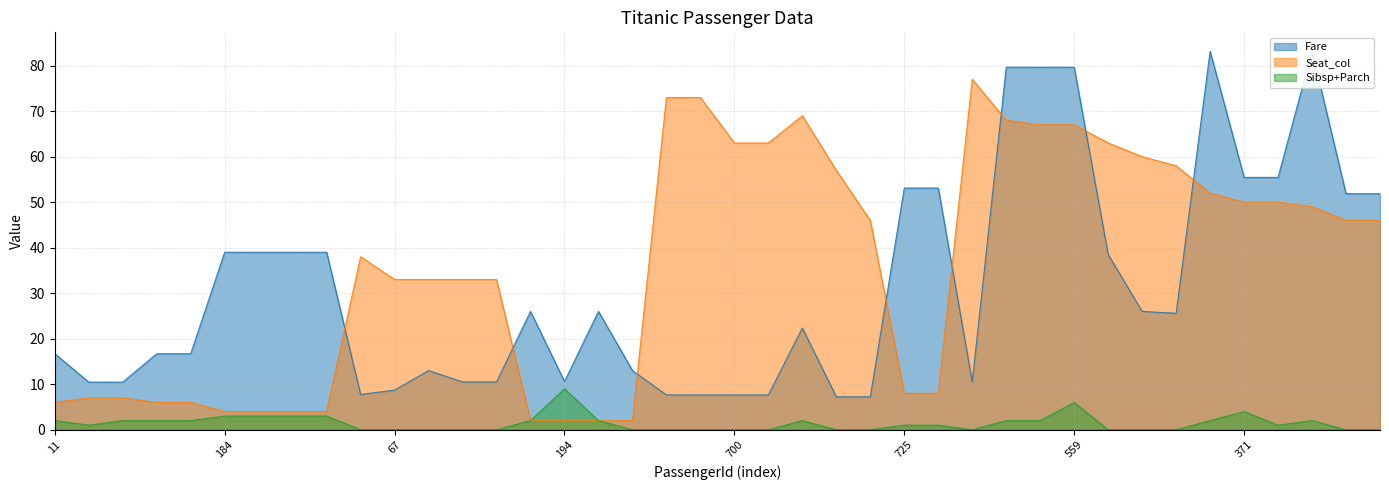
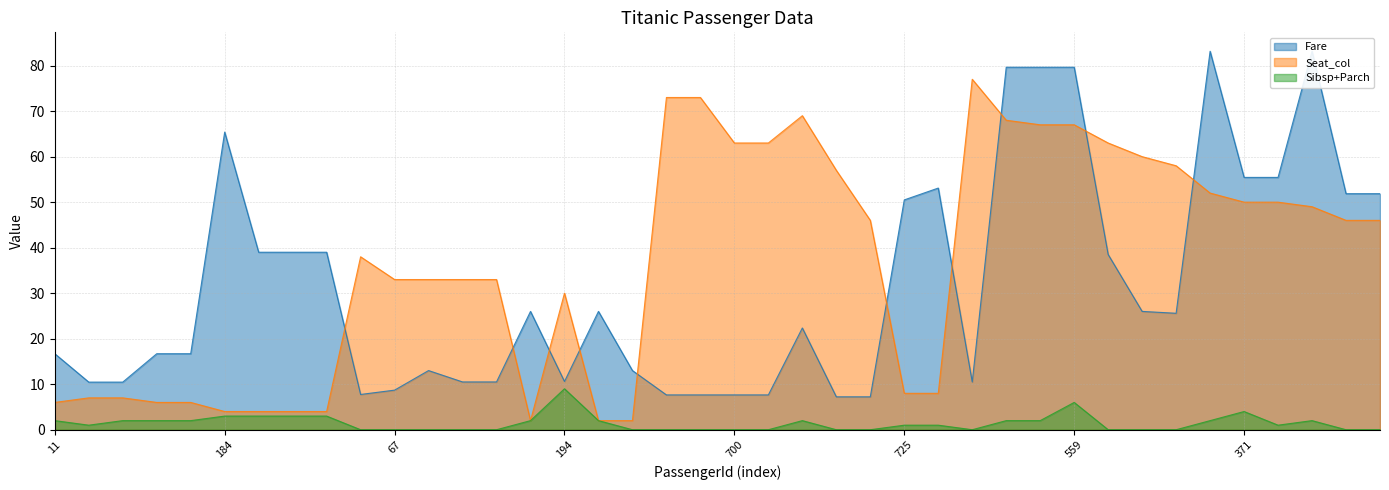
Fare, 184: 39 -> 65
Seat_col, 194: 2 -> 30
Fare, 725: 53 -> 51
